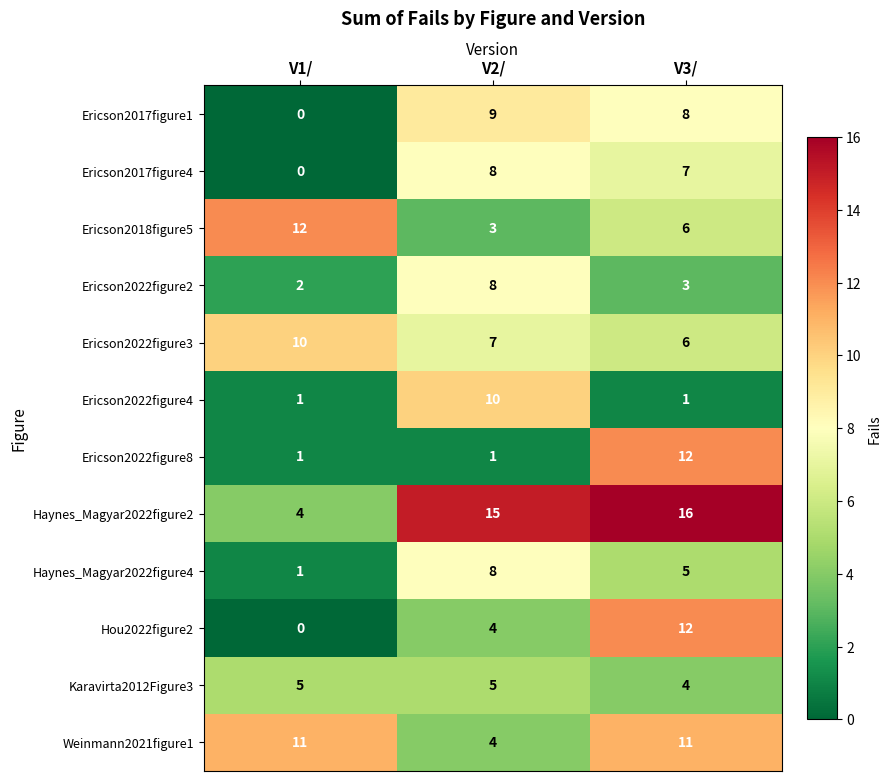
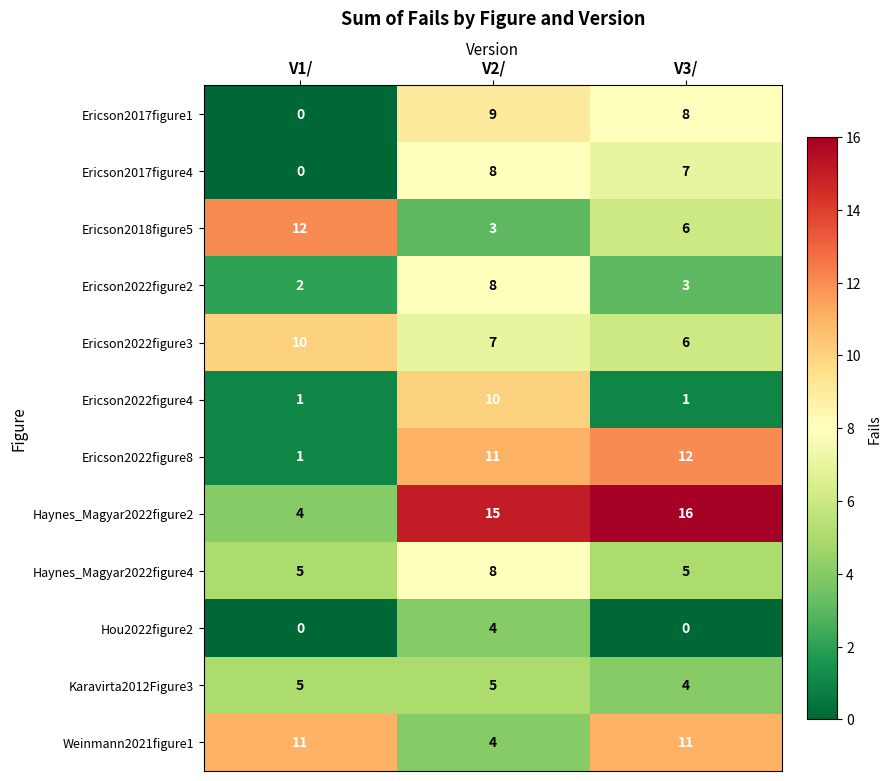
Ericson2022figure8, V2/: 1 -> 11
Haynes_Magyar2022figure4, V1/: 1 -> 5
Hou2022figure2, V3/: 12 -> 0
